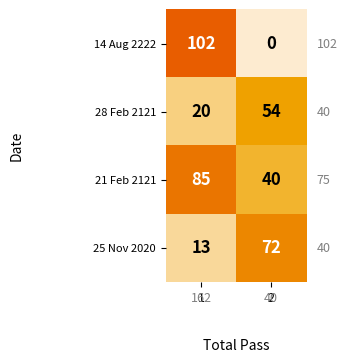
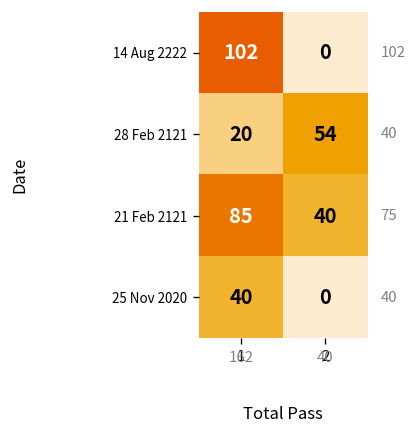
25 Nov 2020, 1: 13 -> 40
25 Nov 2020, 2: 72 -> 0
